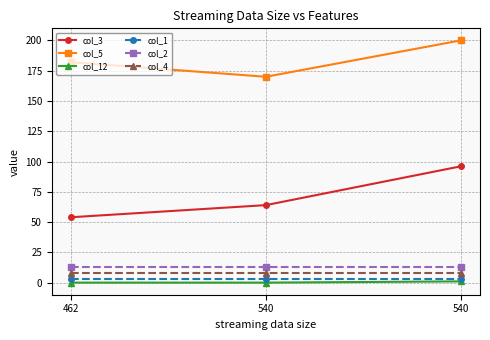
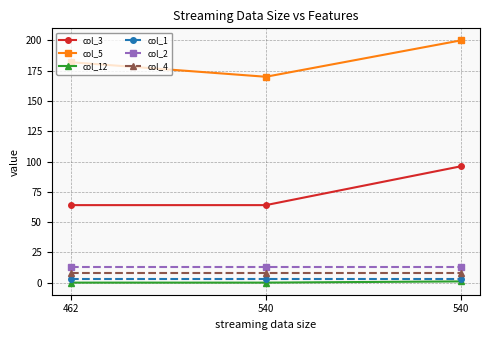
col_3, 462: 54 -> 64
